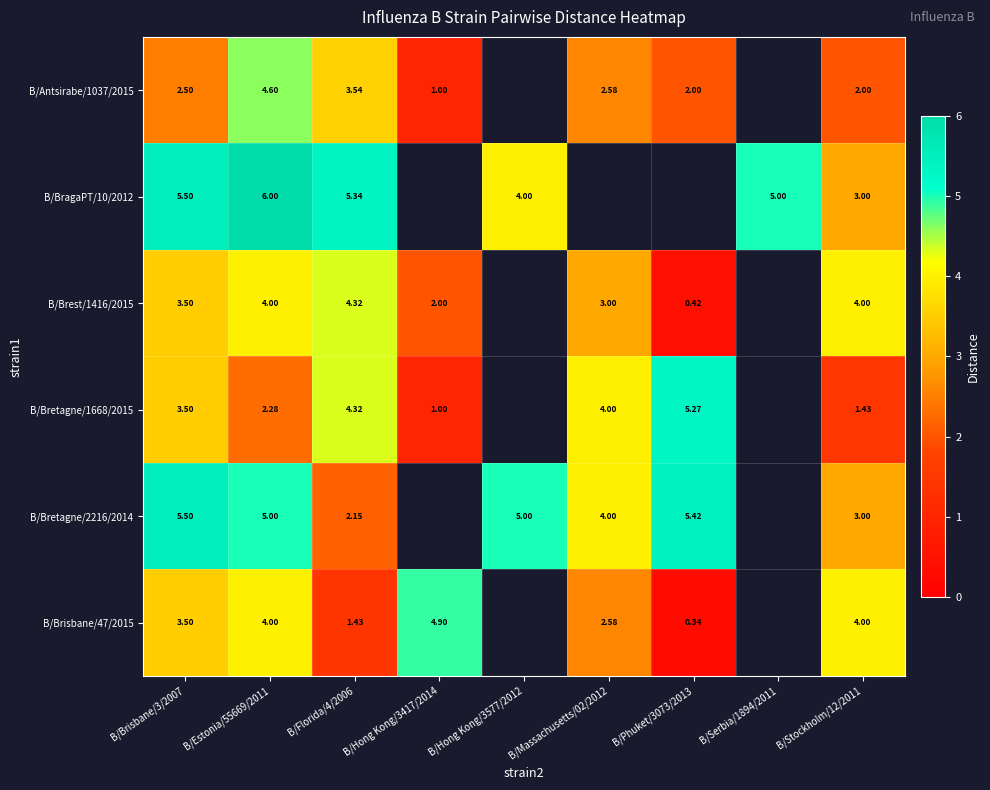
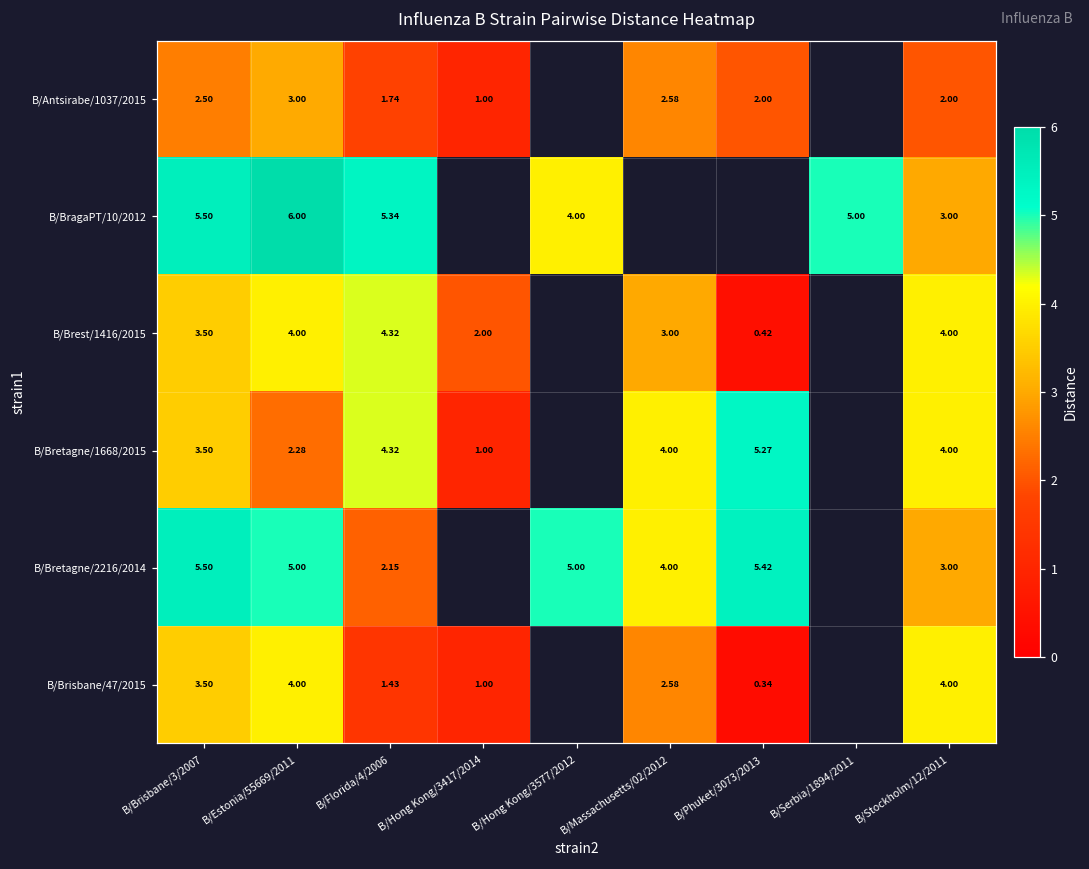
B/Antsirabe/1037/2015, B/Estonia/55669/2011: 4.60 -> 3.00
B/Antsirabe/1037/2015, B/Florida/4/2006: 3.54 -> 1.74
B/Bretagne/1668/2015, B/Stockholm/12/2011: 1.43 -> 4.00
B/Brisbane/47/2015, B/Hong Kong/3417/2014: 4.90 -> 1.00
